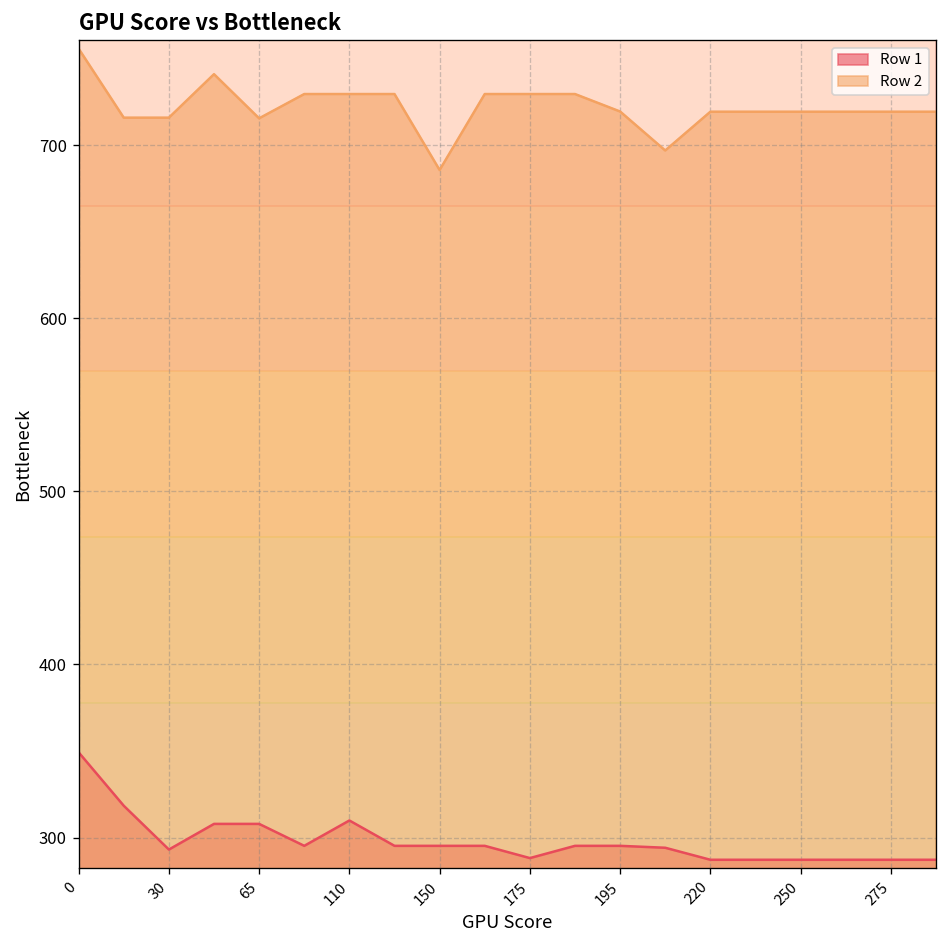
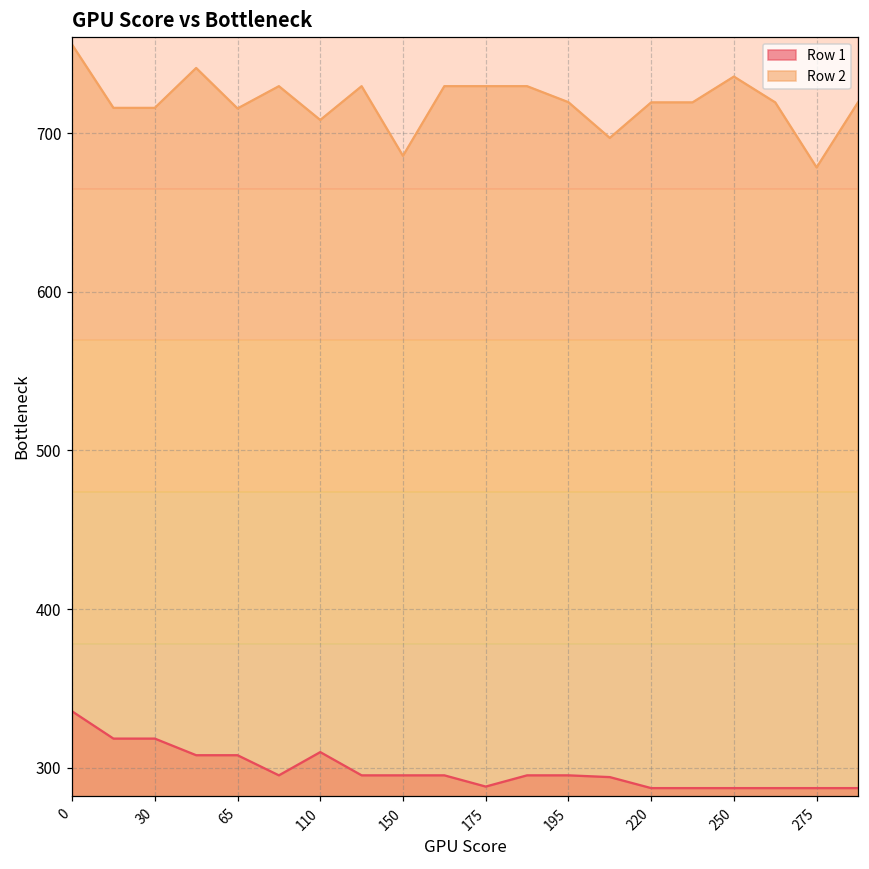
Row 1, 0: 349 -> 336
Row 1, 30: 293 -> 318
Row 2, 110: 730 -> 708
Row 2, 250: 719 -> 736
Row 2, 275: 719 -> 678
